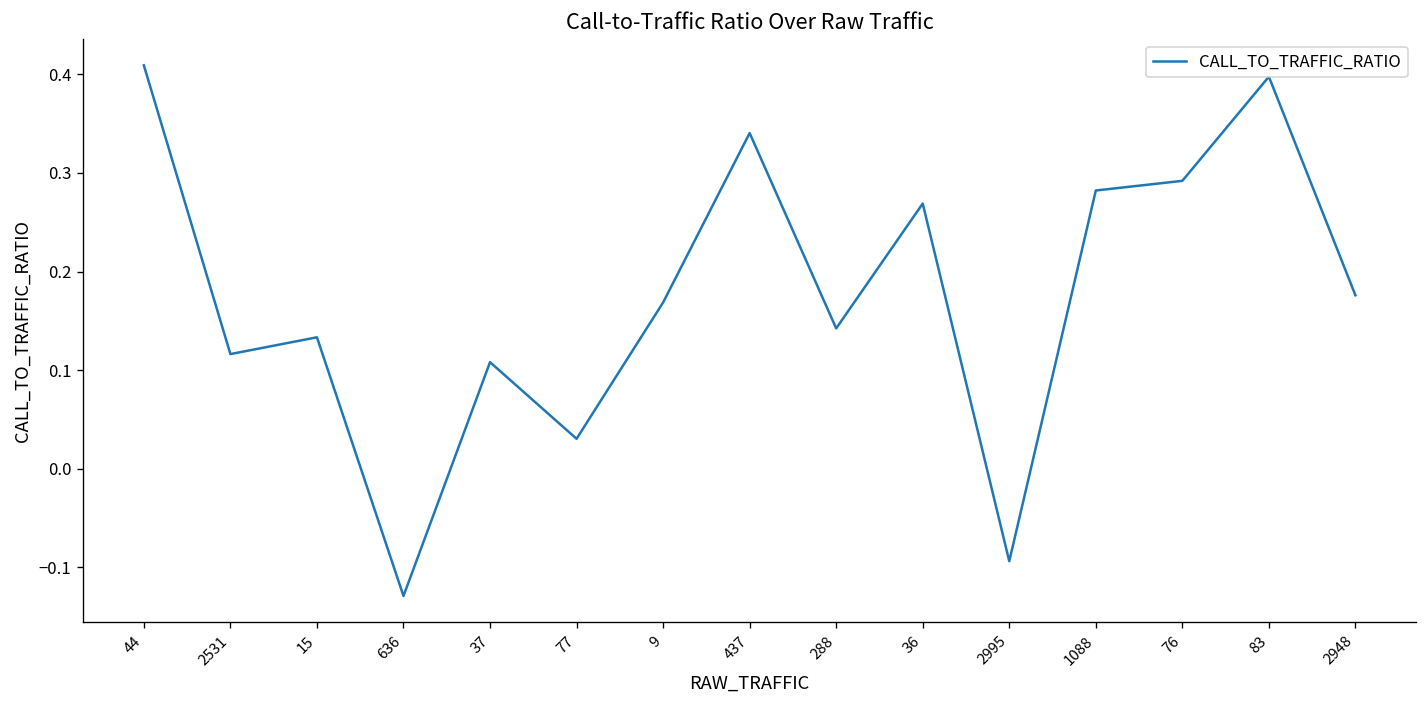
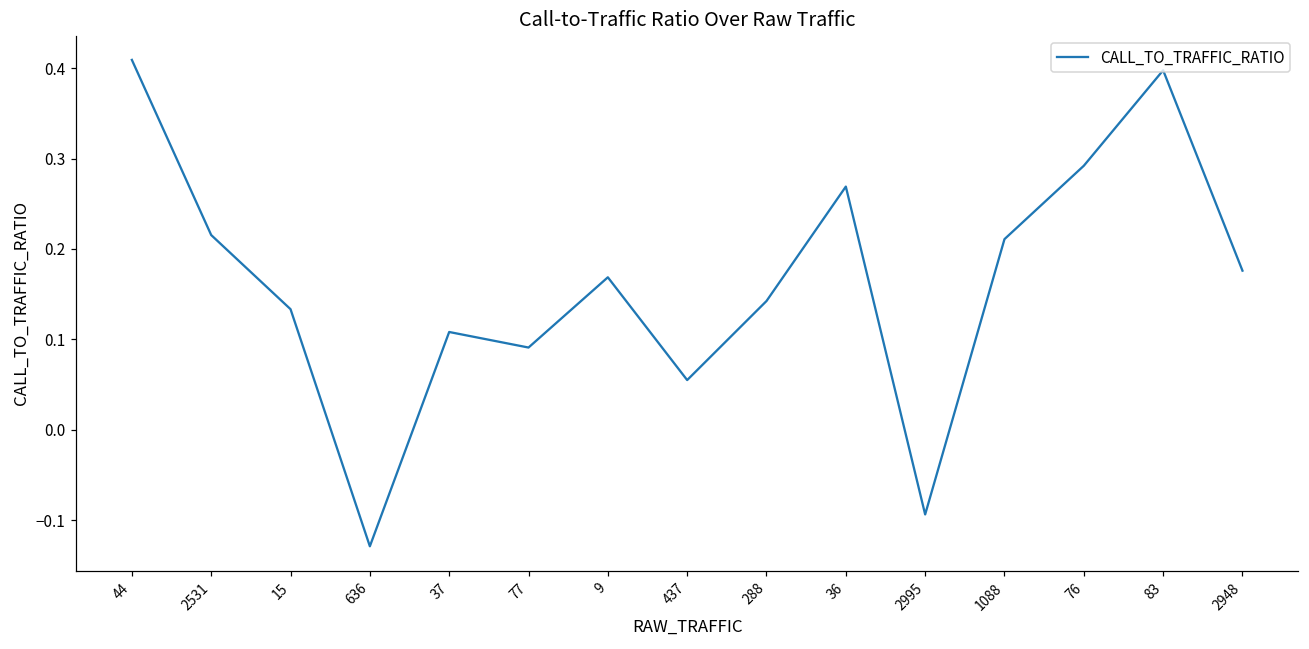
2531: 0.12 -> 0.22
77: 0.03 -> 0.09
437: 0.34 -> 0.05
1088: 0.28 -> 0.21
